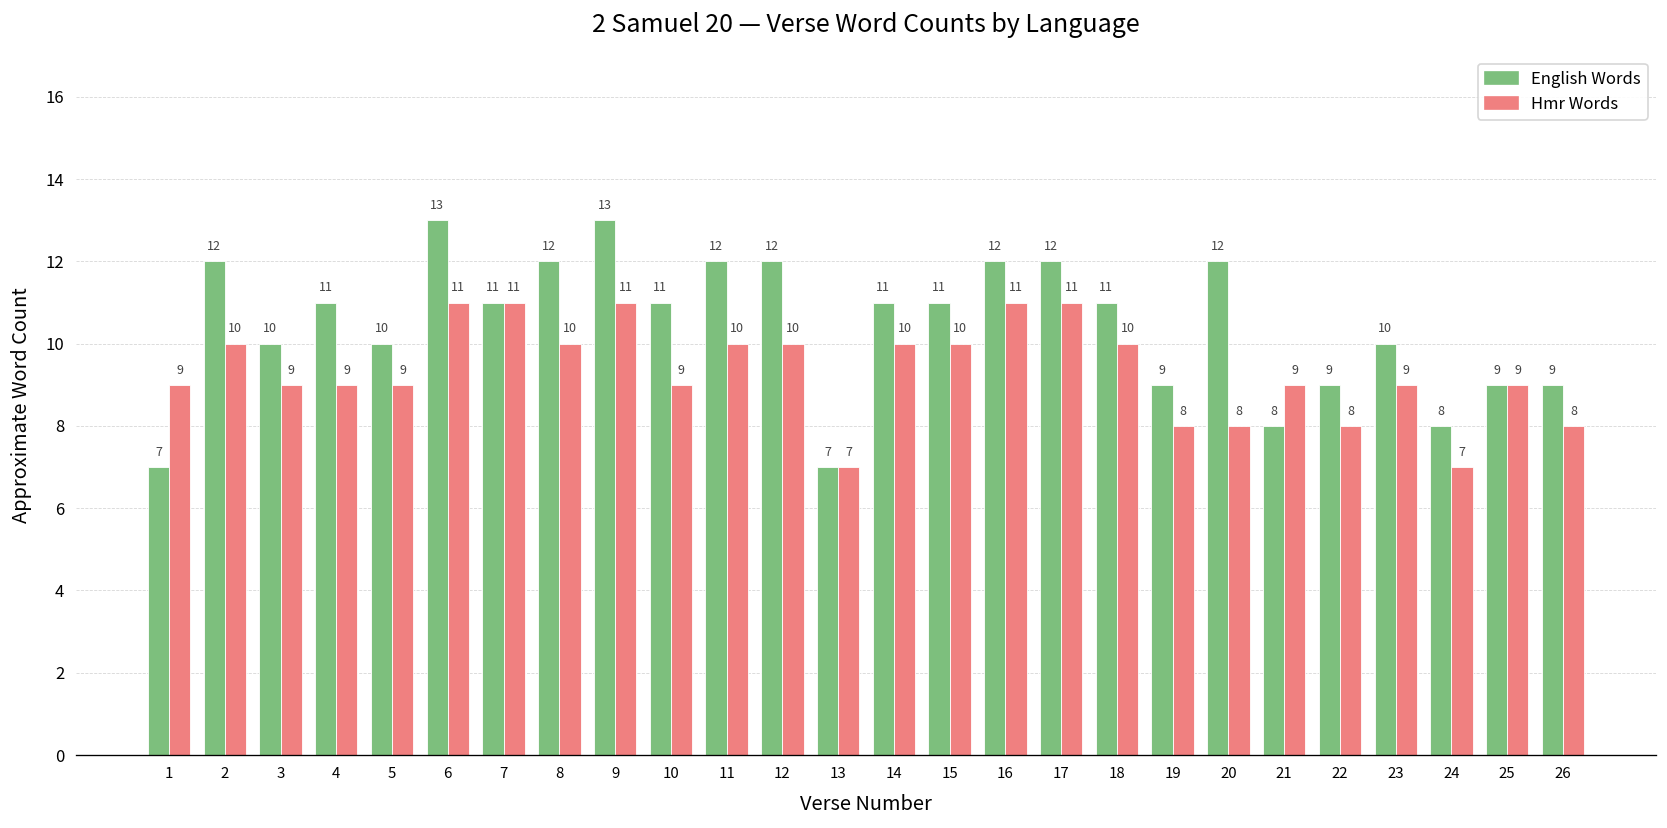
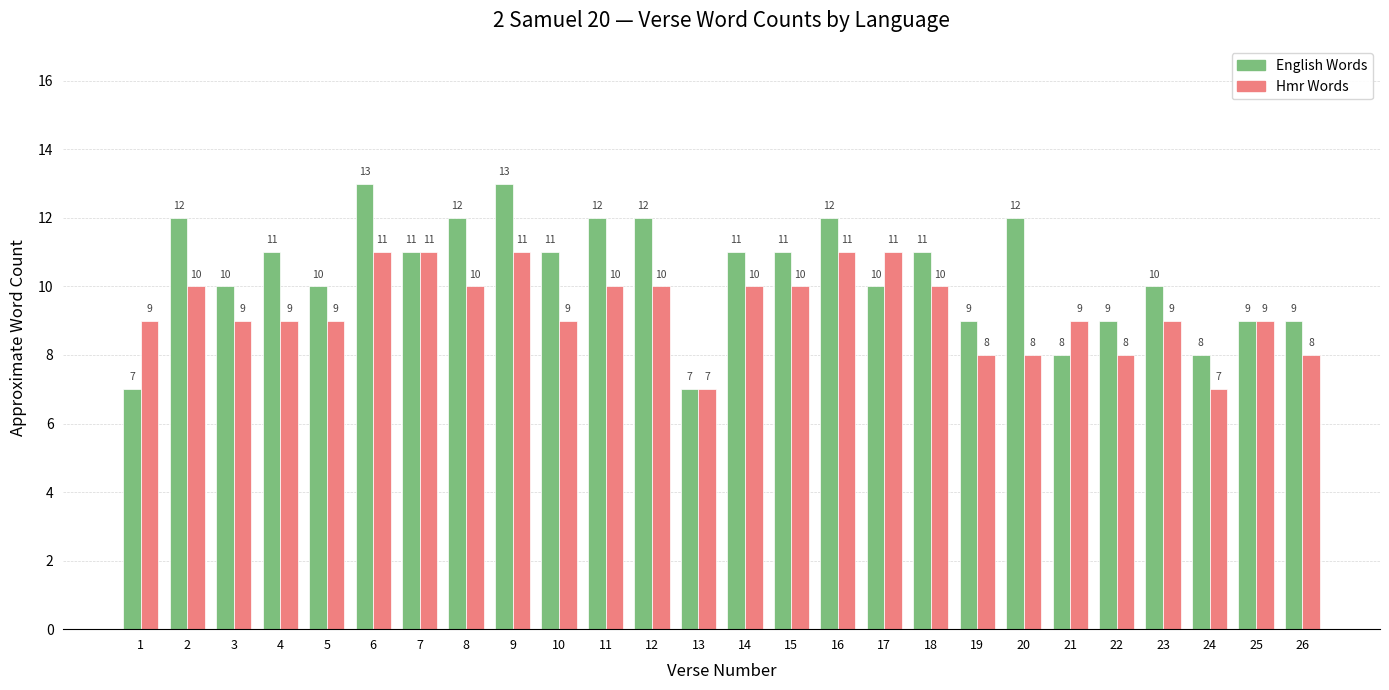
English Words, 17: 12 -> 10
